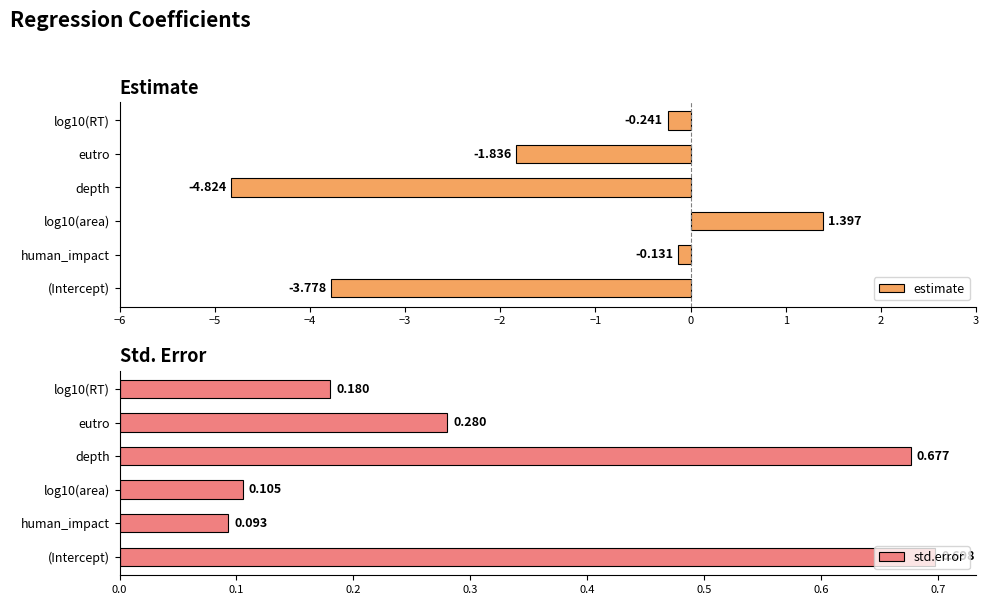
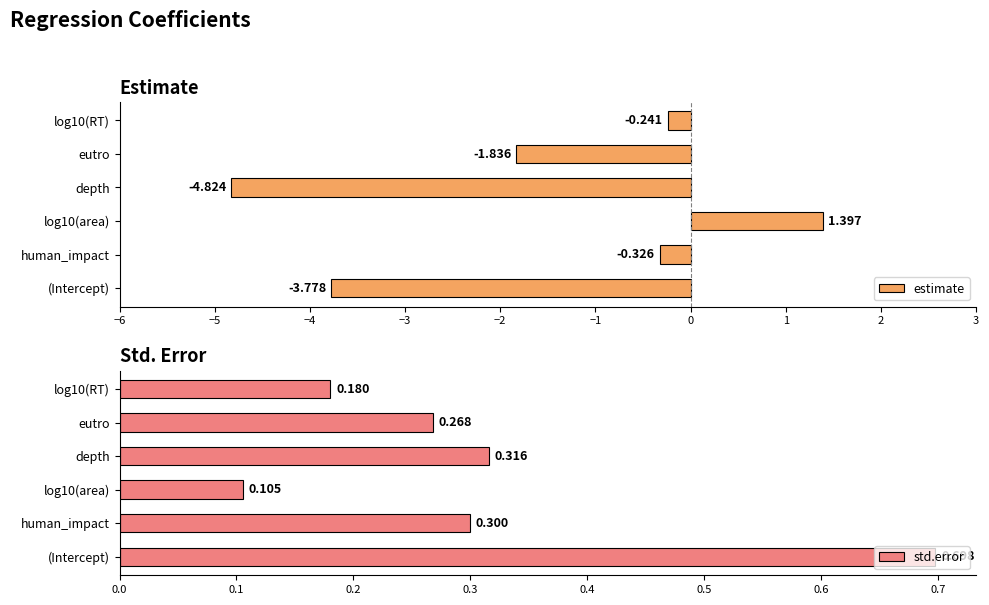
Estimate, human_impact: -0.131 -> -0.326
Std. Error, eutro: 0.280 -> 0.268
Std. Error, depth: 0.677 -> 0.316
Std. Error, human_impact: 0.093 -> 0.300
